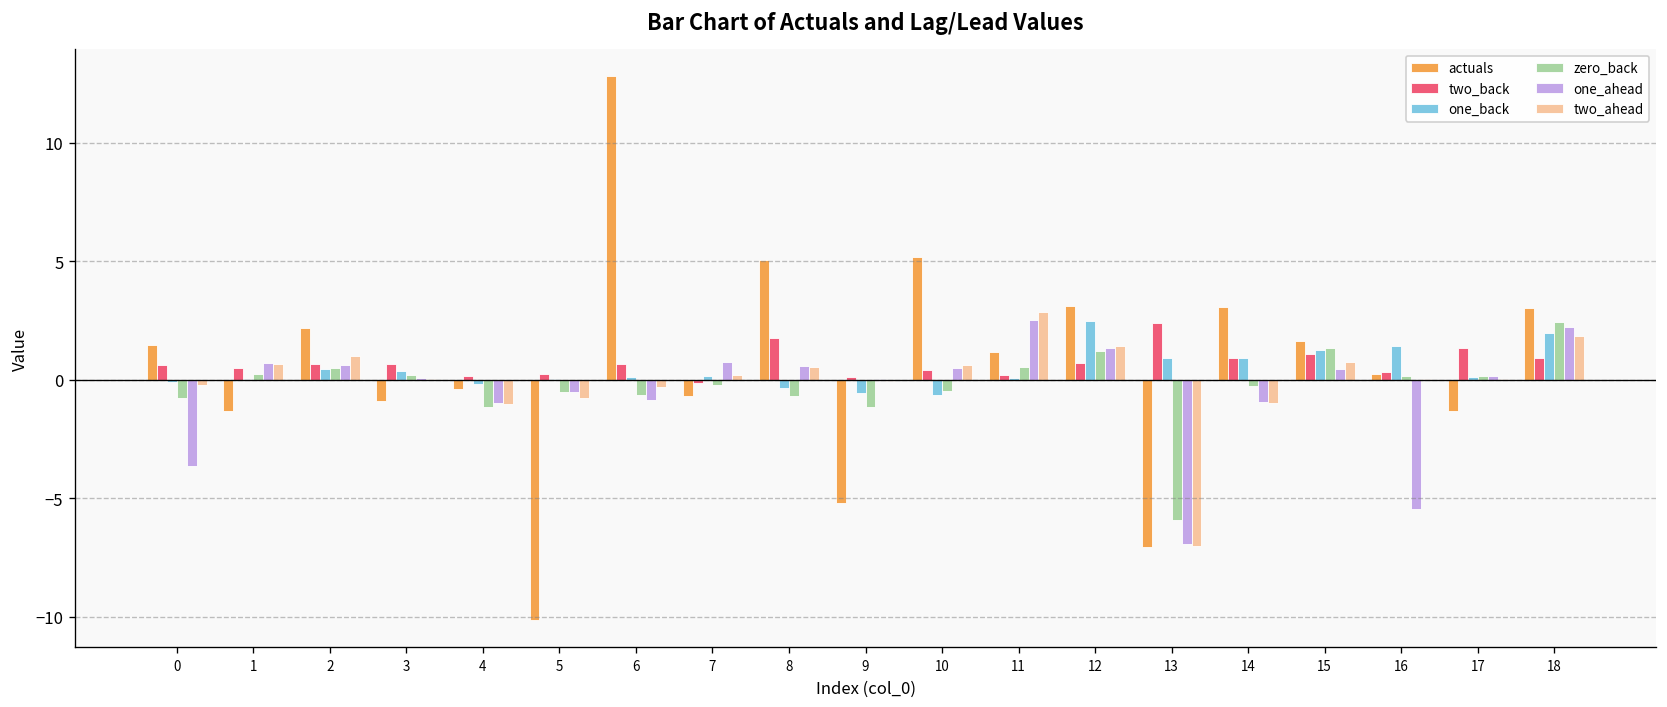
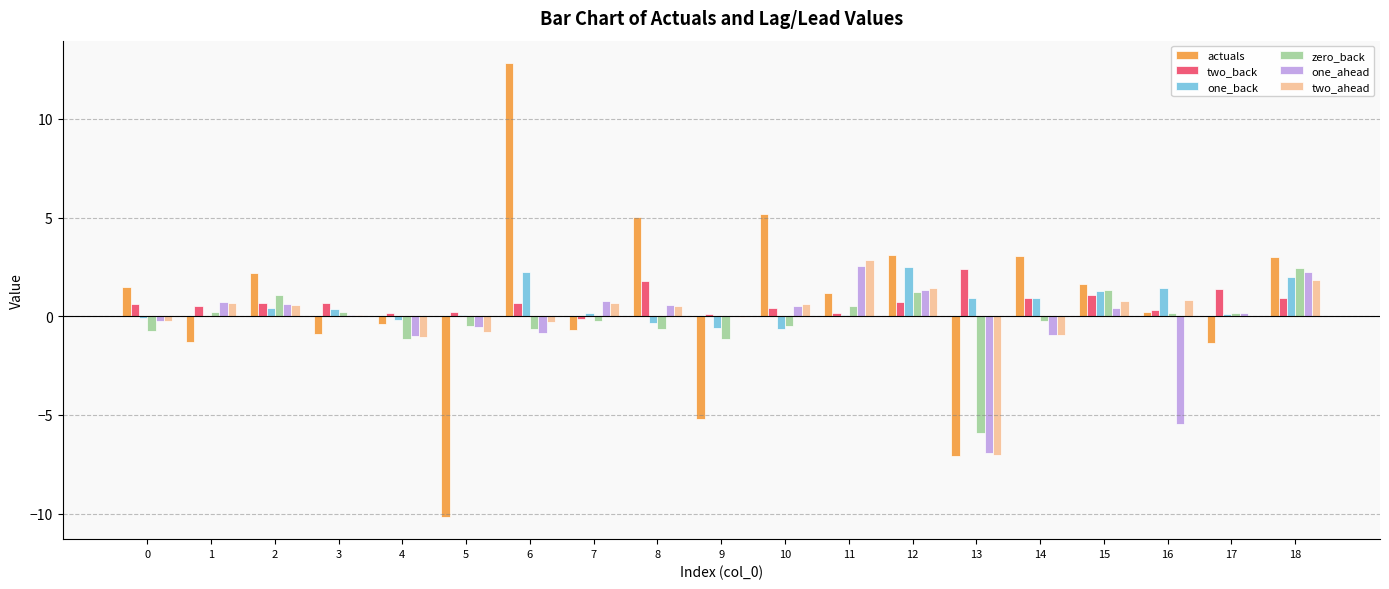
one_ahead, 0: -3.6 -> -0.3
zero_back, 2: 0.5 -> 1.1
two_ahead, 2: 1.0 -> 0.6
one_back, 6: 0.1 -> 2.3
two_ahead, 7: 0.2 -> 0.7
two_ahead, 16: 0.0 -> 0.8
